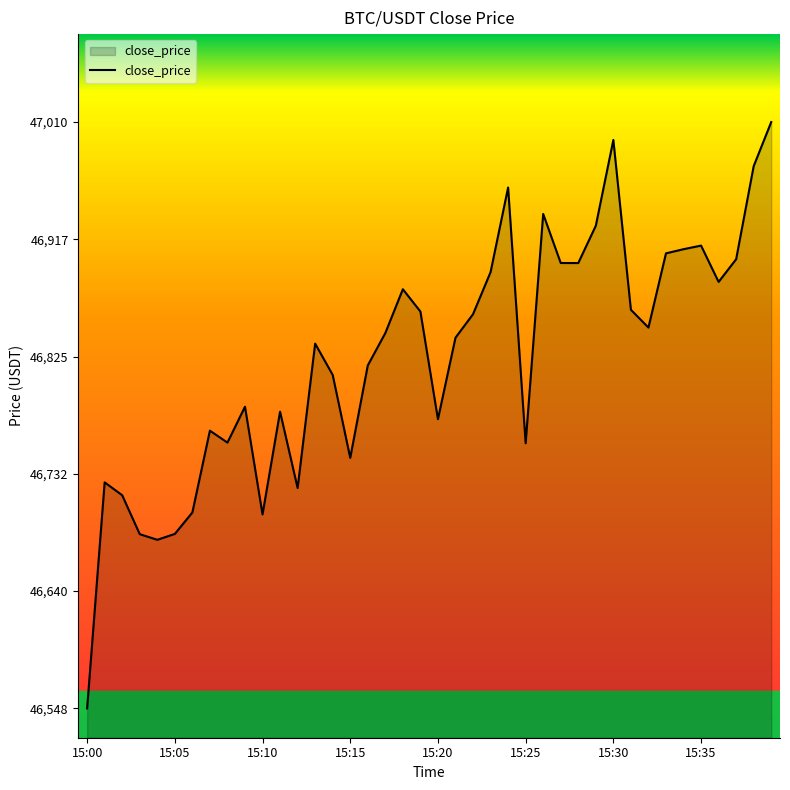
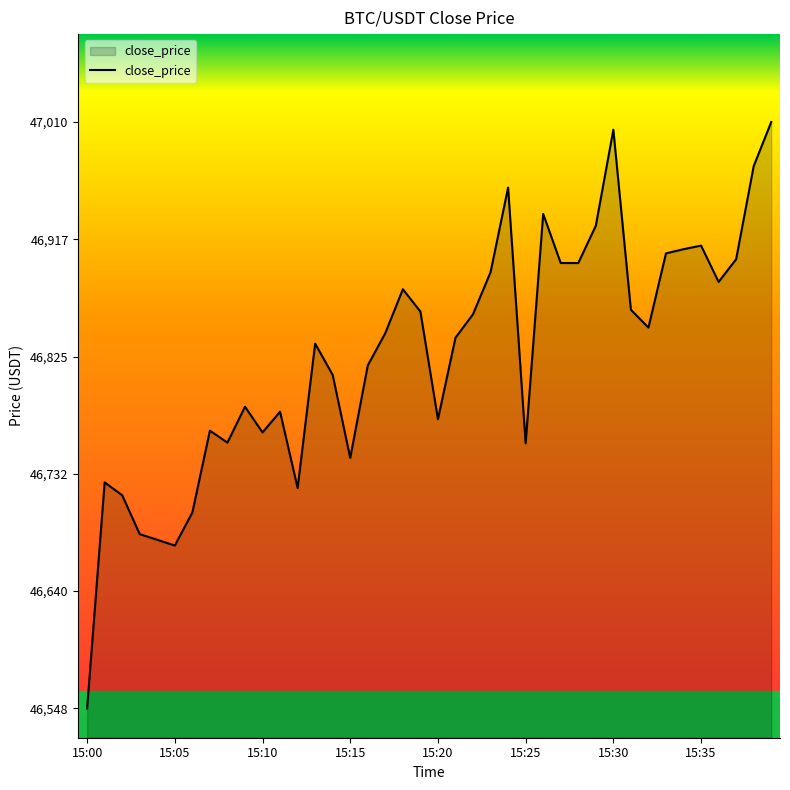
15:05: 46,685 -> 46,676
15:10: 46,700 -> 46,765
15:30: 46,996 -> 47,004
